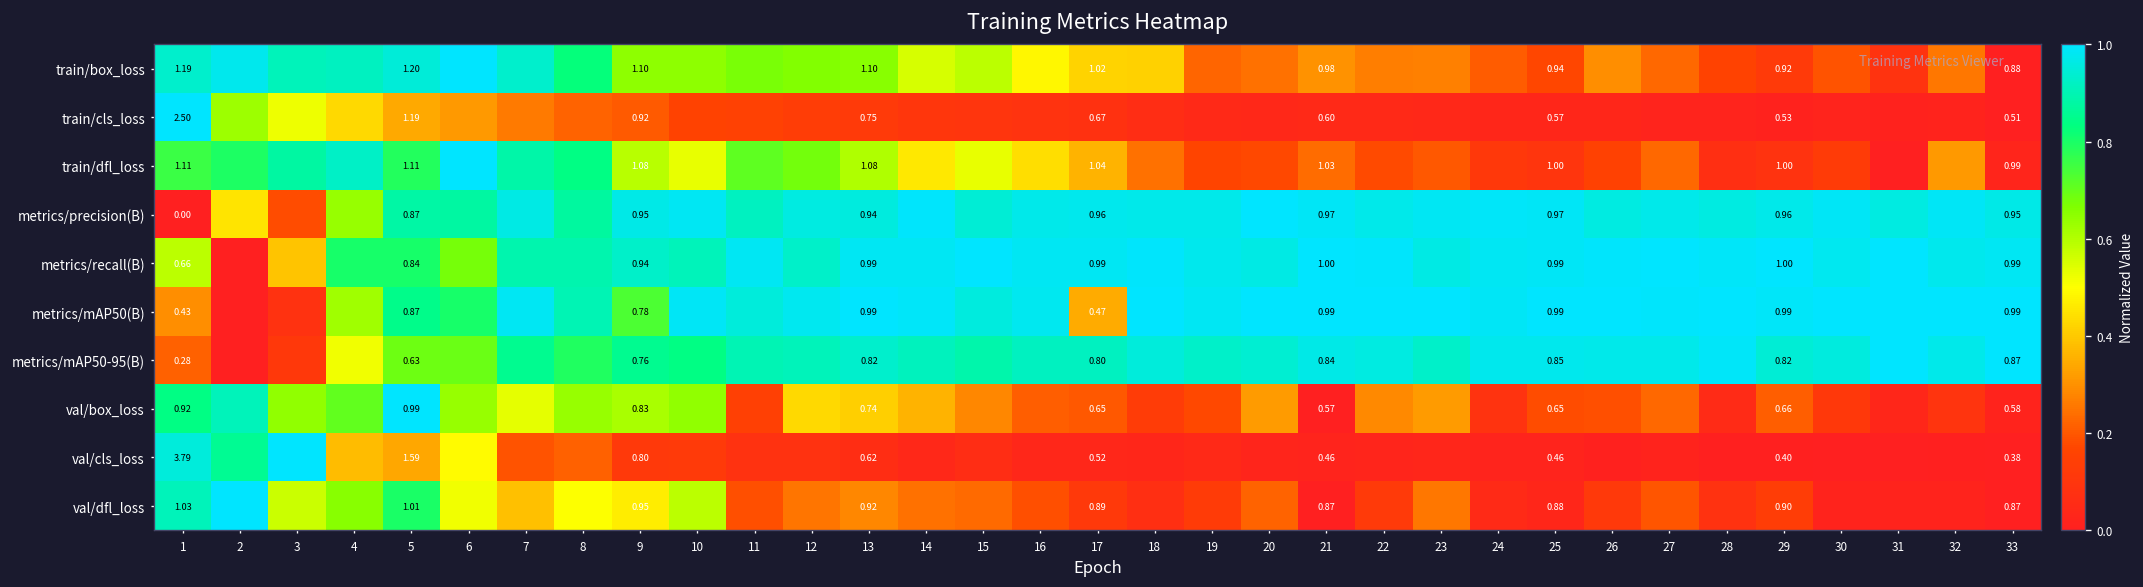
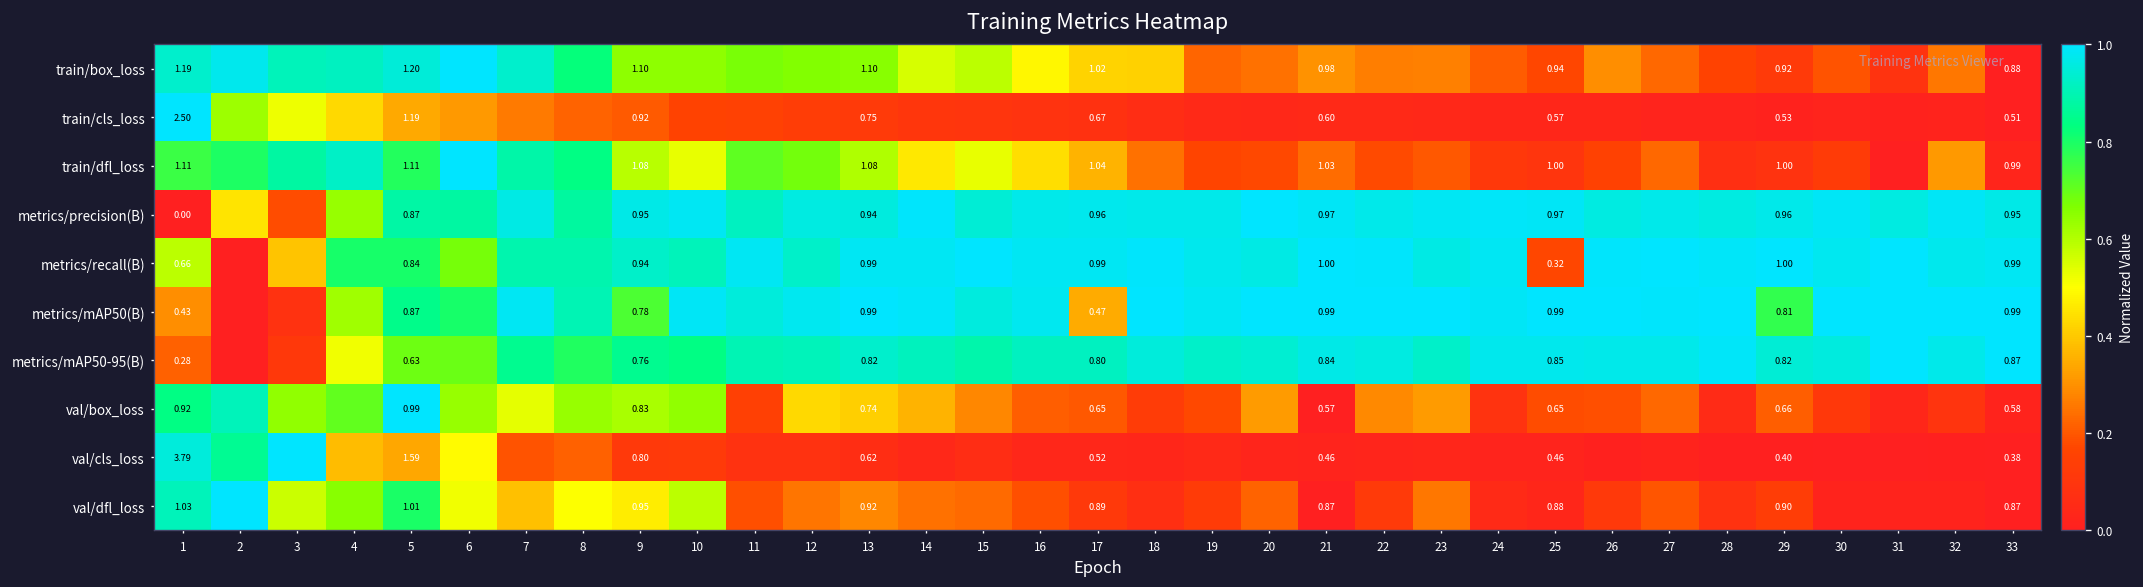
metrics/recall(B), 25: 0.99 -> 0.32
metrics/mAP50(B), 29: 0.99 -> 0.81
